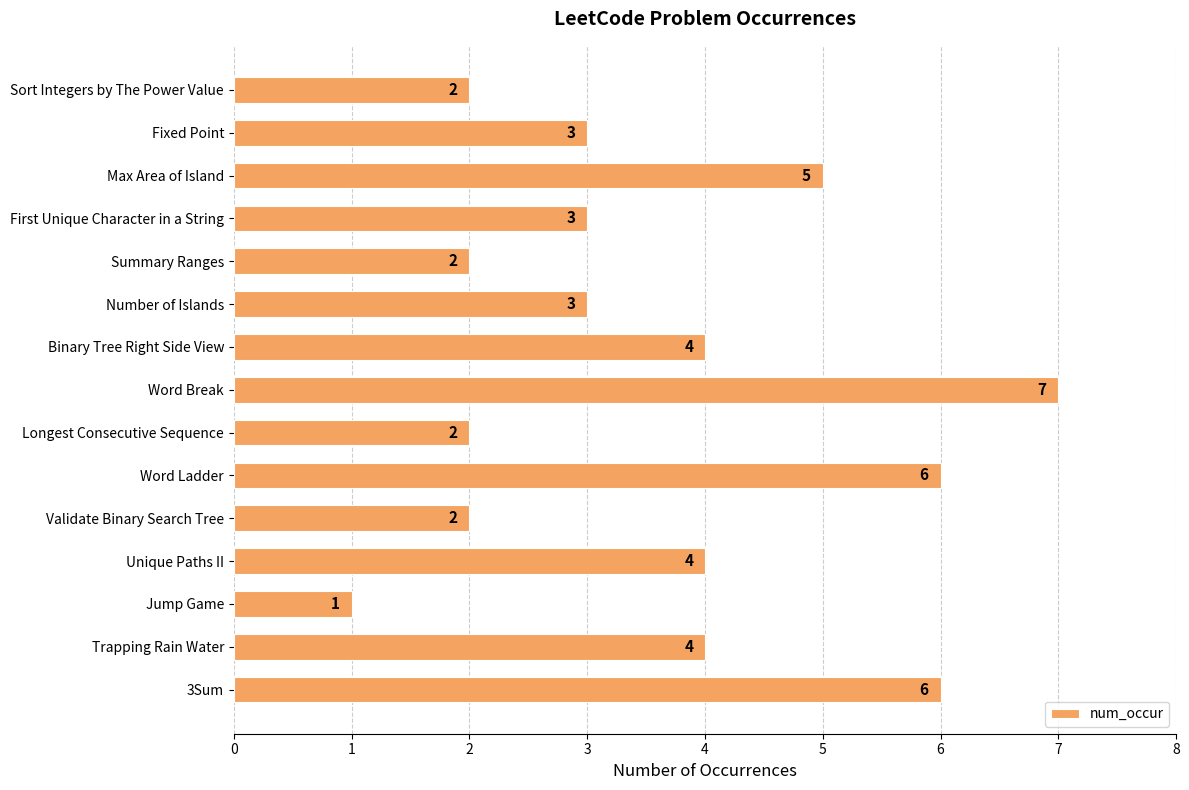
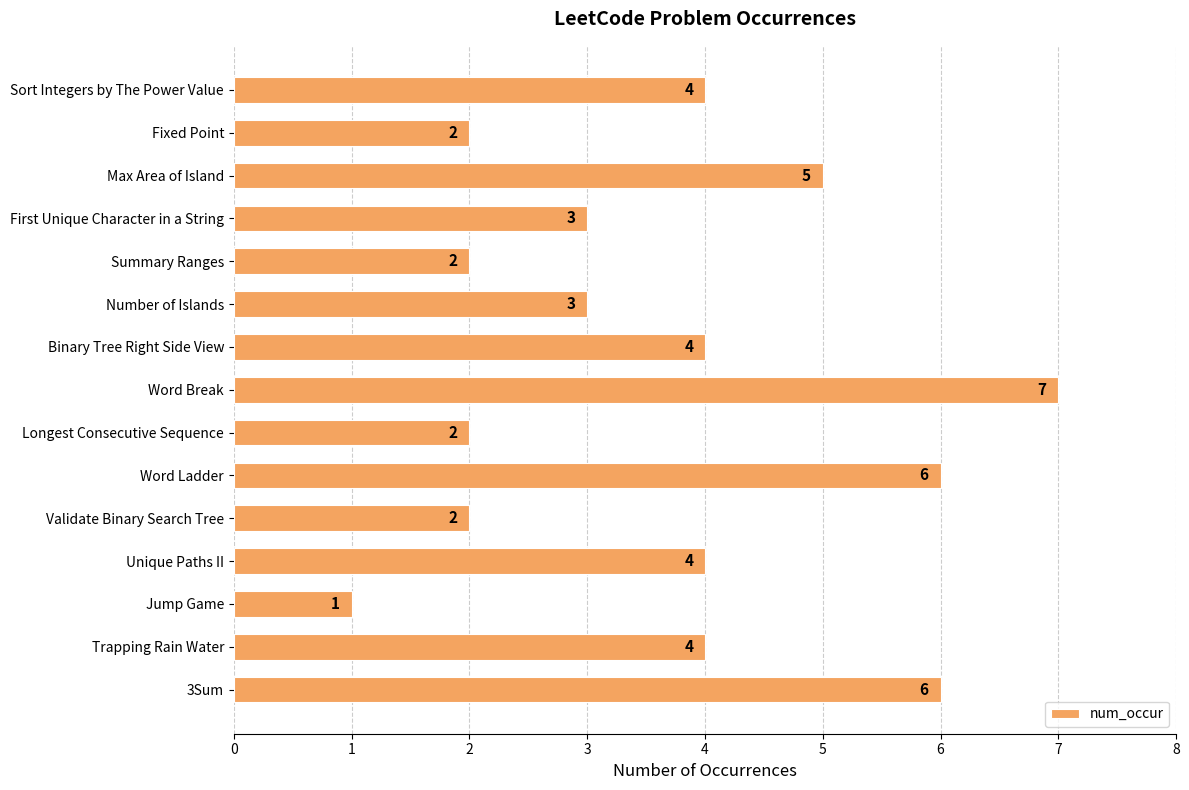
Sort Integers by The Power Value: 2 -> 4
Fixed Point: 3 -> 2
